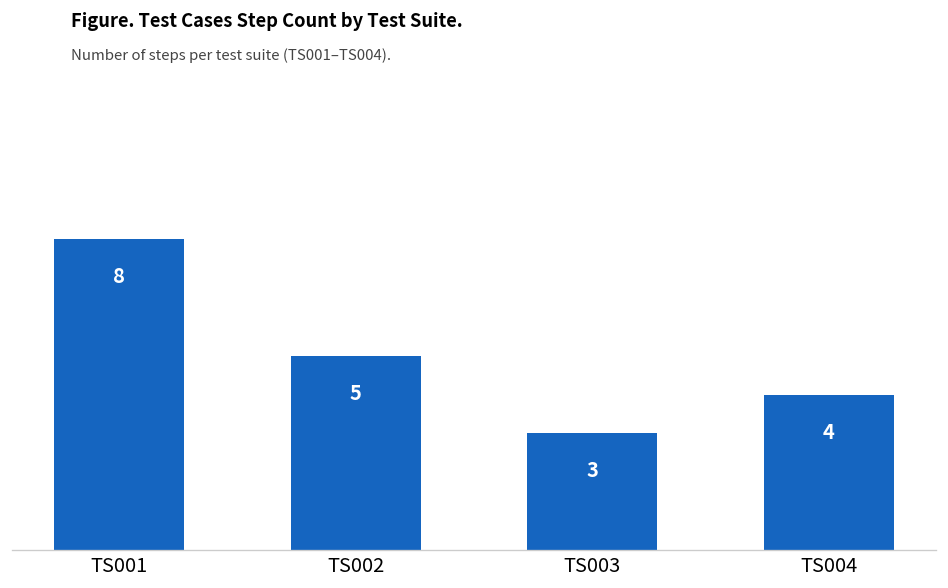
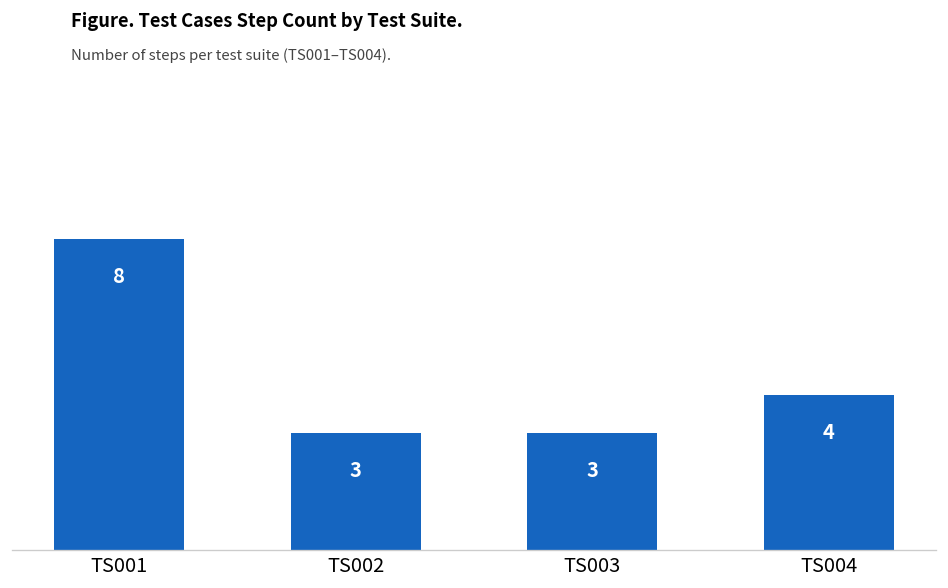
TS002: 5 -> 3
